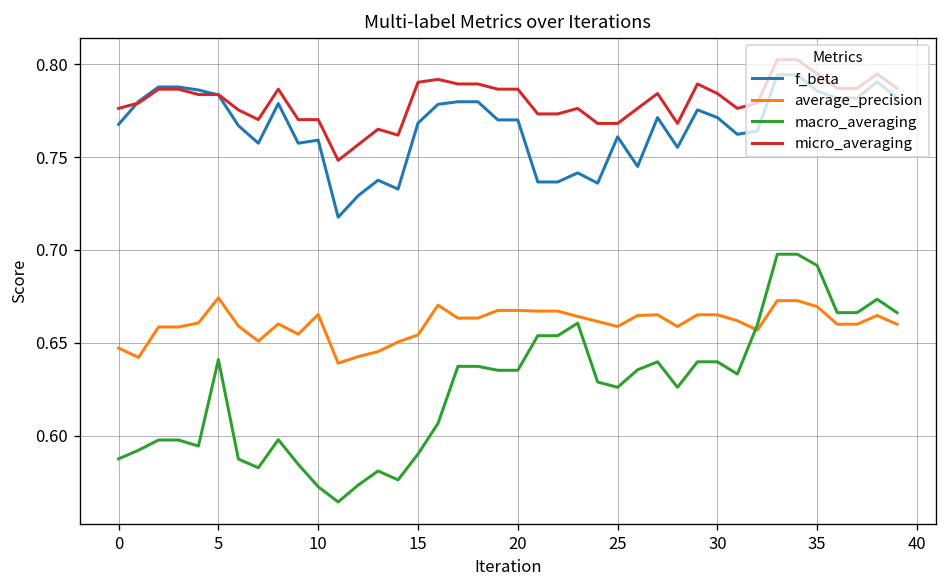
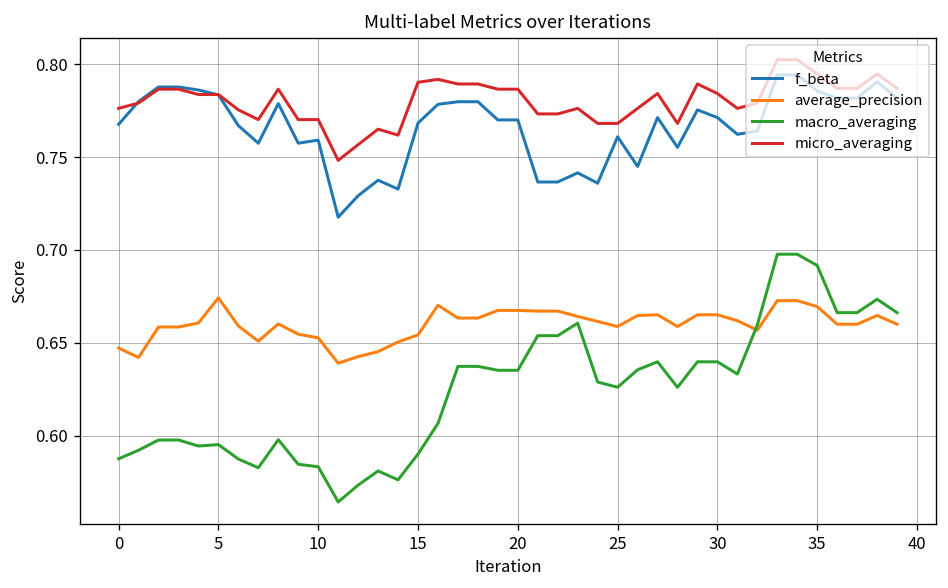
macro_averaging, 5: 0.641 -> 0.595
average_precision, 10: 0.665 -> 0.653
macro_averaging, 10: 0.572 -> 0.583
